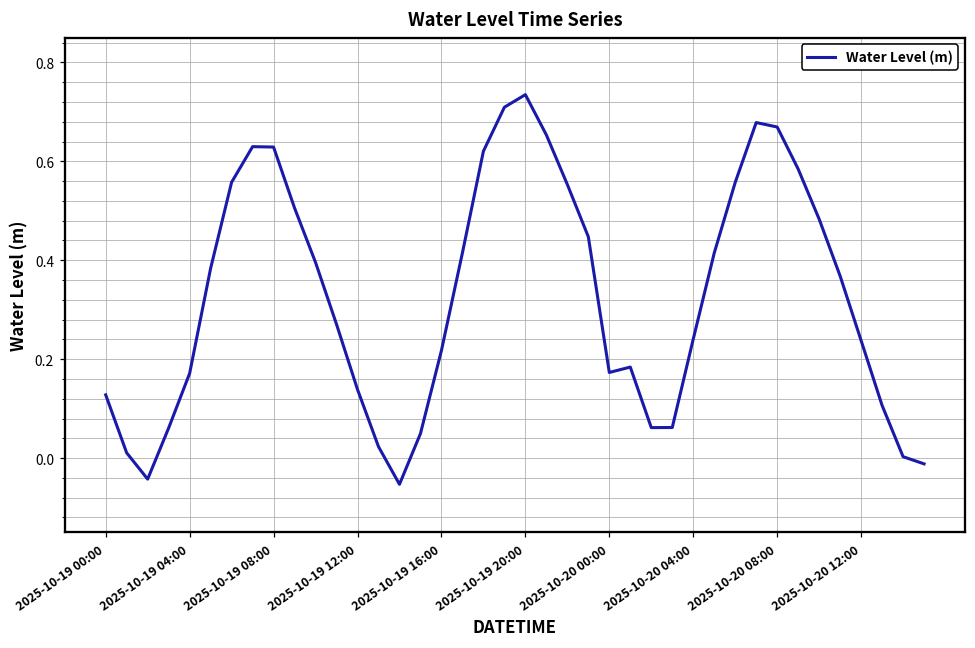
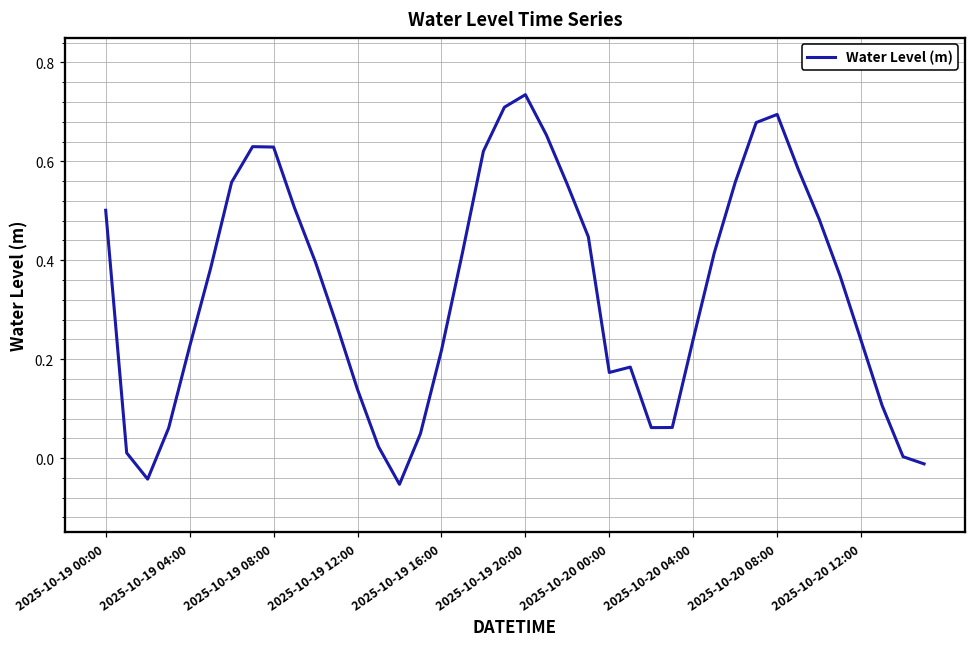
2025-10-19 00:00: 0.13 -> 0.50
2025-10-19 04:00: 0.17 -> 0.23
2025-10-20 08:00: 0.67 -> 0.69
